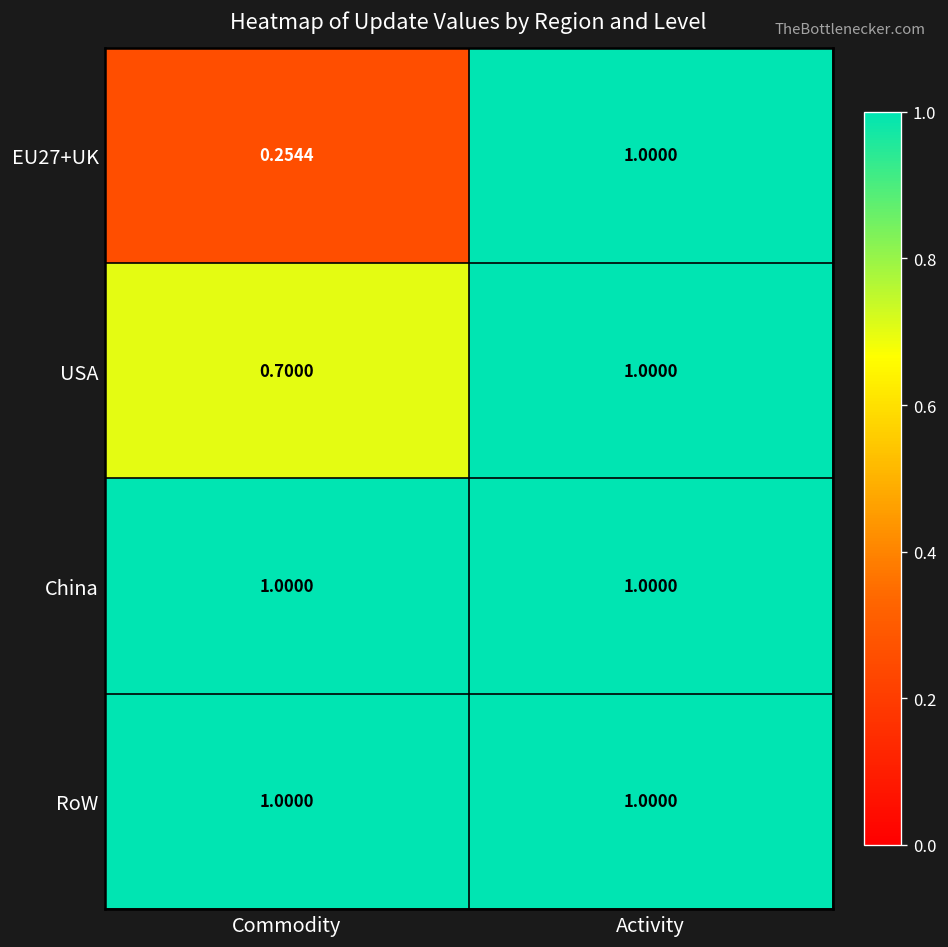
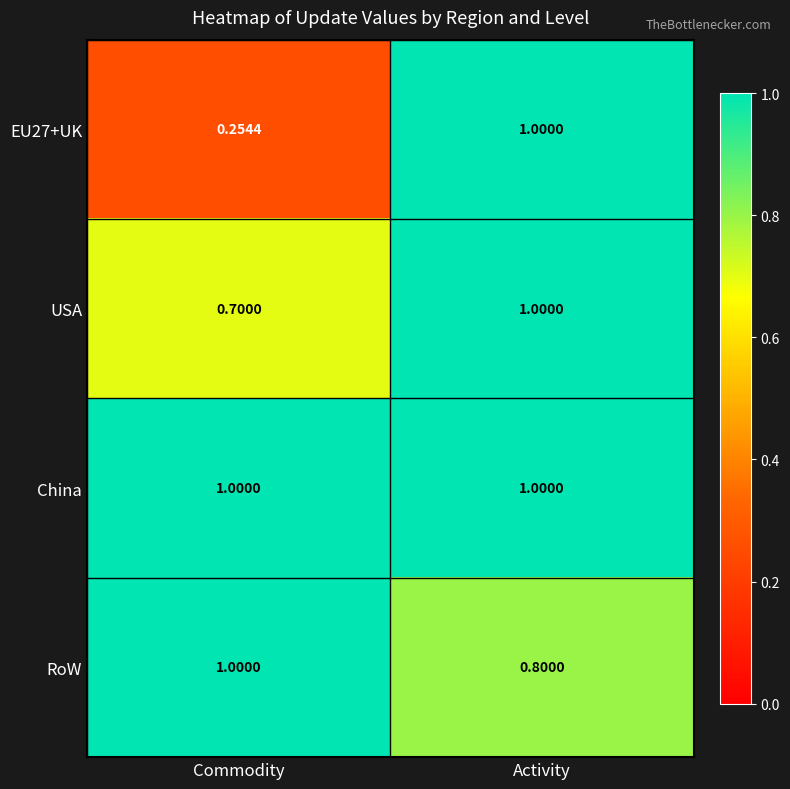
RoW, Activity: 1.0000 -> 0.8000
